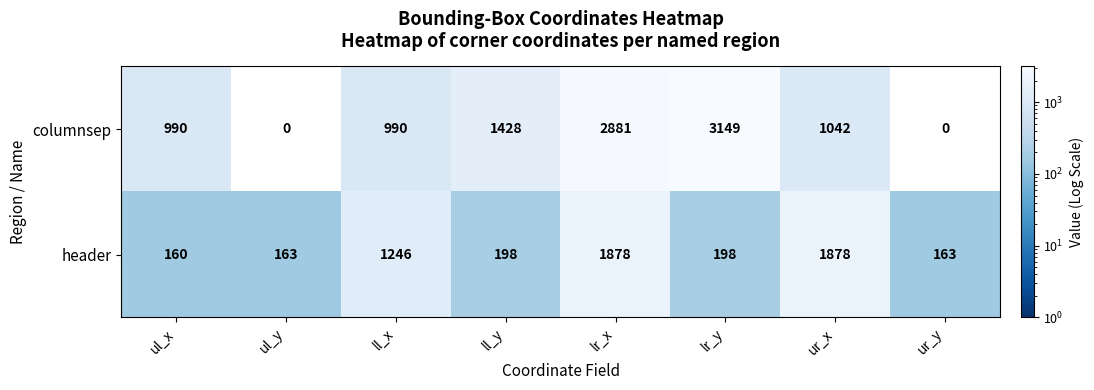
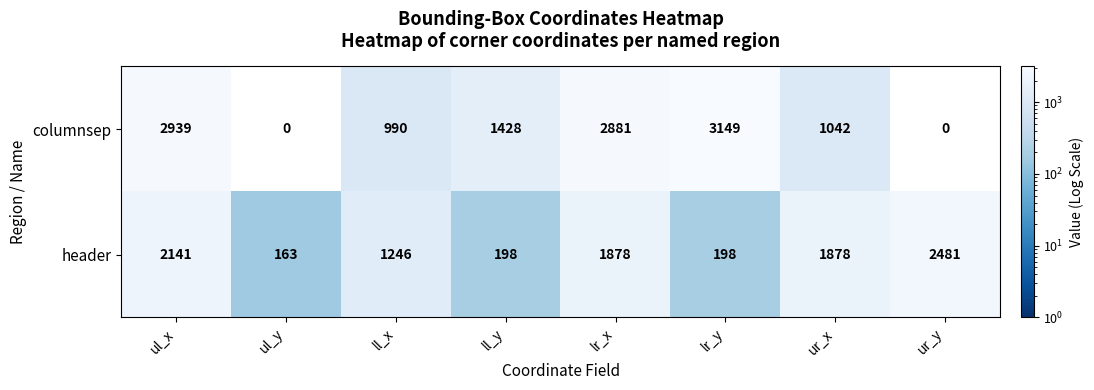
columnsep, ul_x: 990 -> 2939
header, ul_x: 160 -> 2141
header, ur_y: 163 -> 2481
